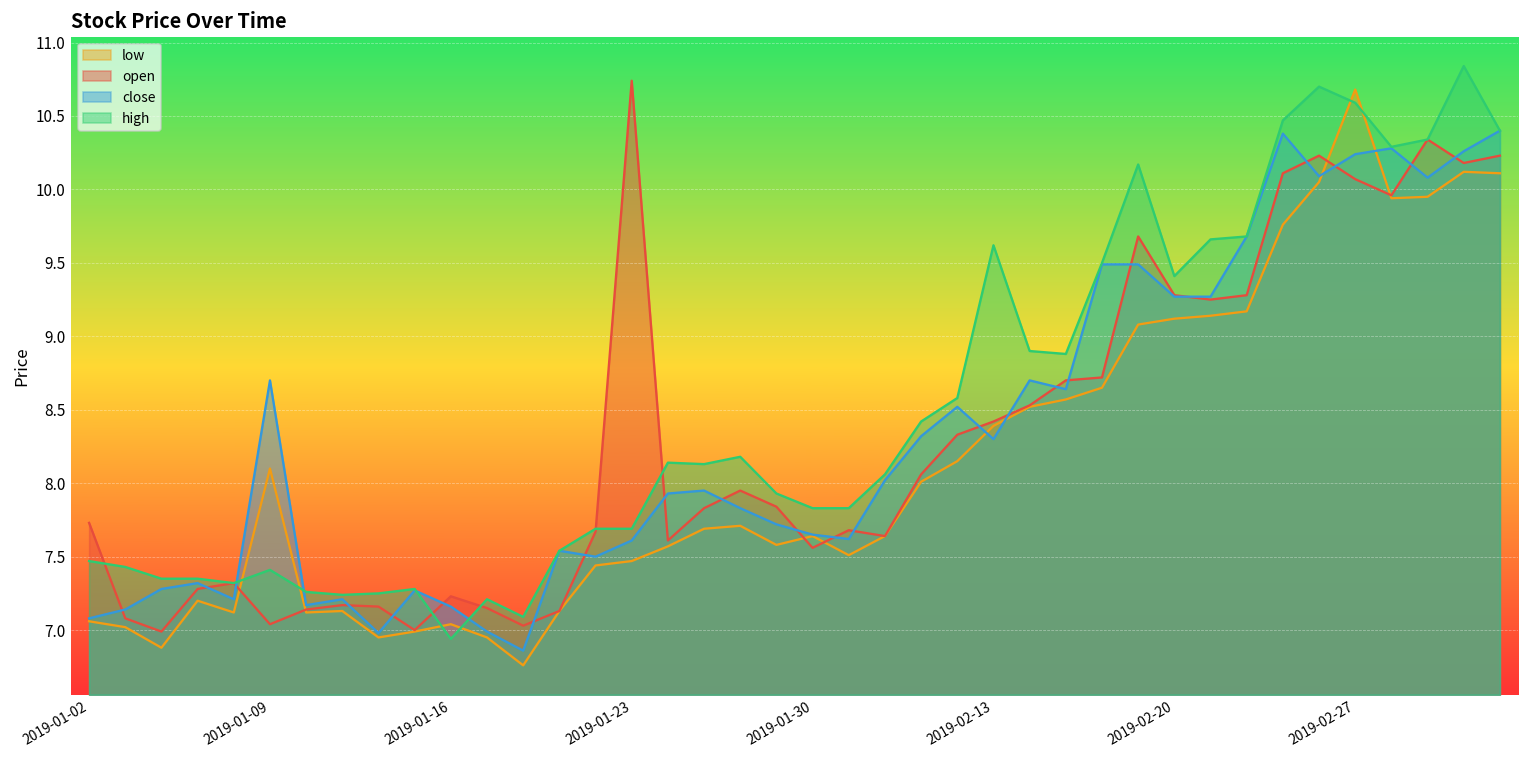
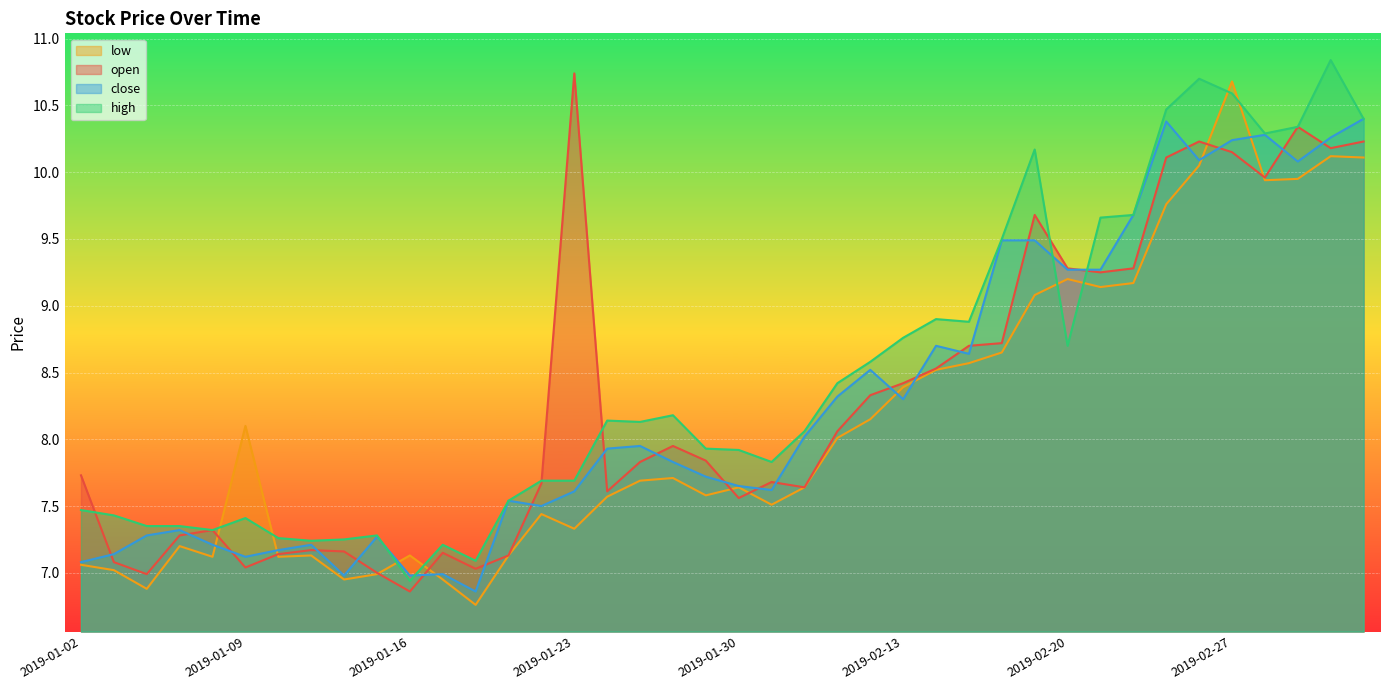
close, 2019-01-09: 8.70 -> 7.12
low, 2019-01-16: 7.04 -> 7.13
open, 2019-01-16: 7.23 -> 6.86
close, 2019-01-16: 7.16 -> 6.98
low, 2019-01-23: 7.47 -> 7.33
high, 2019-01-30: 7.83 -> 7.92
high, 2019-02-13: 9.62 -> 8.76
low, 2019-02-20: 9.12 -> 9.20
high, 2019-02-20: 9.41 -> 8.70
open, 2019-02-27: 10.07 -> 10.15
